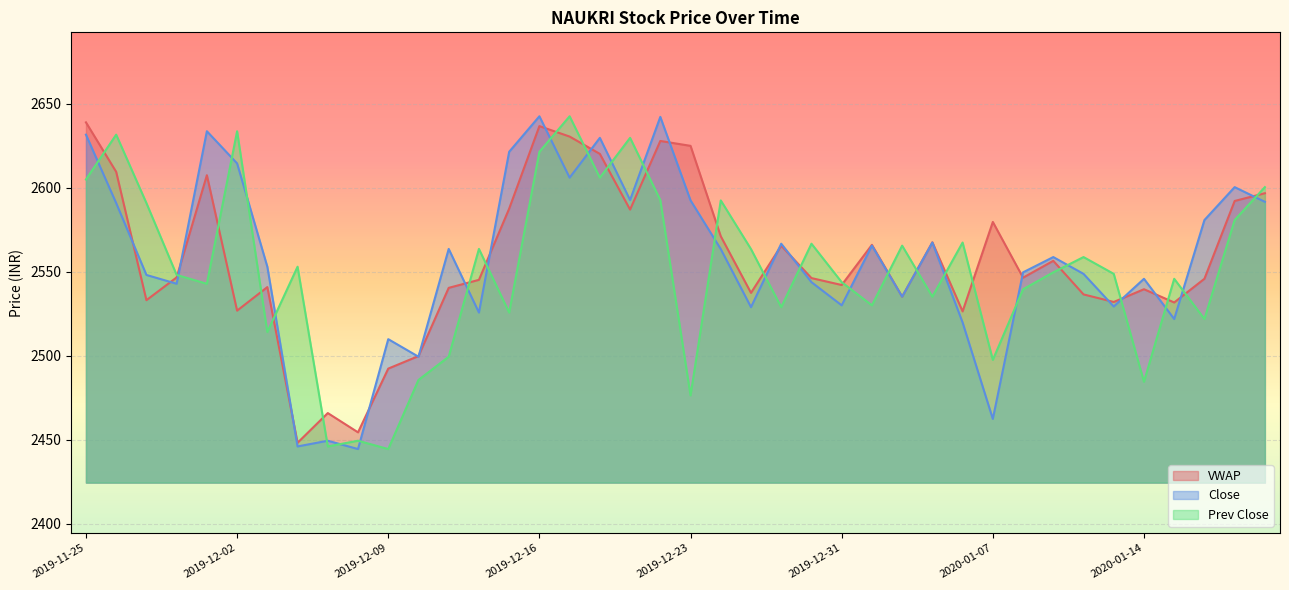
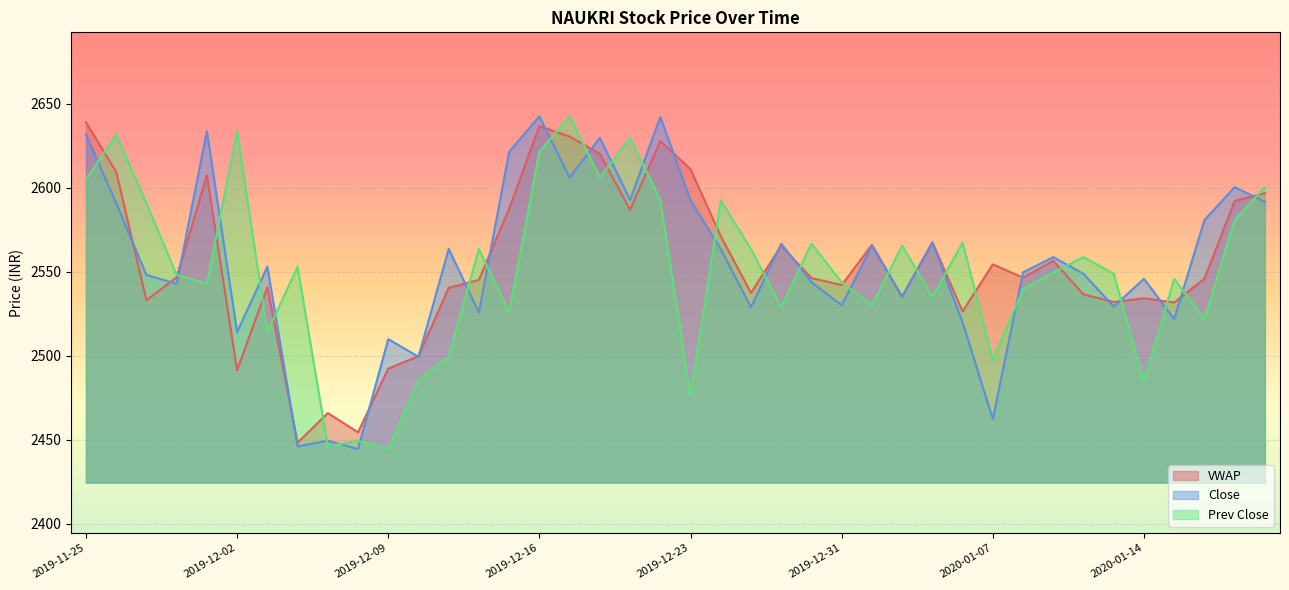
VWAP, 2019-12-02: 2527 -> 2491
Close, 2019-12-02: 2615 -> 2514
VWAP, 2019-12-23: 2625 -> 2611
VWAP, 2020-01-07: 2580 -> 2554
VWAP, 2020-01-14: 2540 -> 2534
